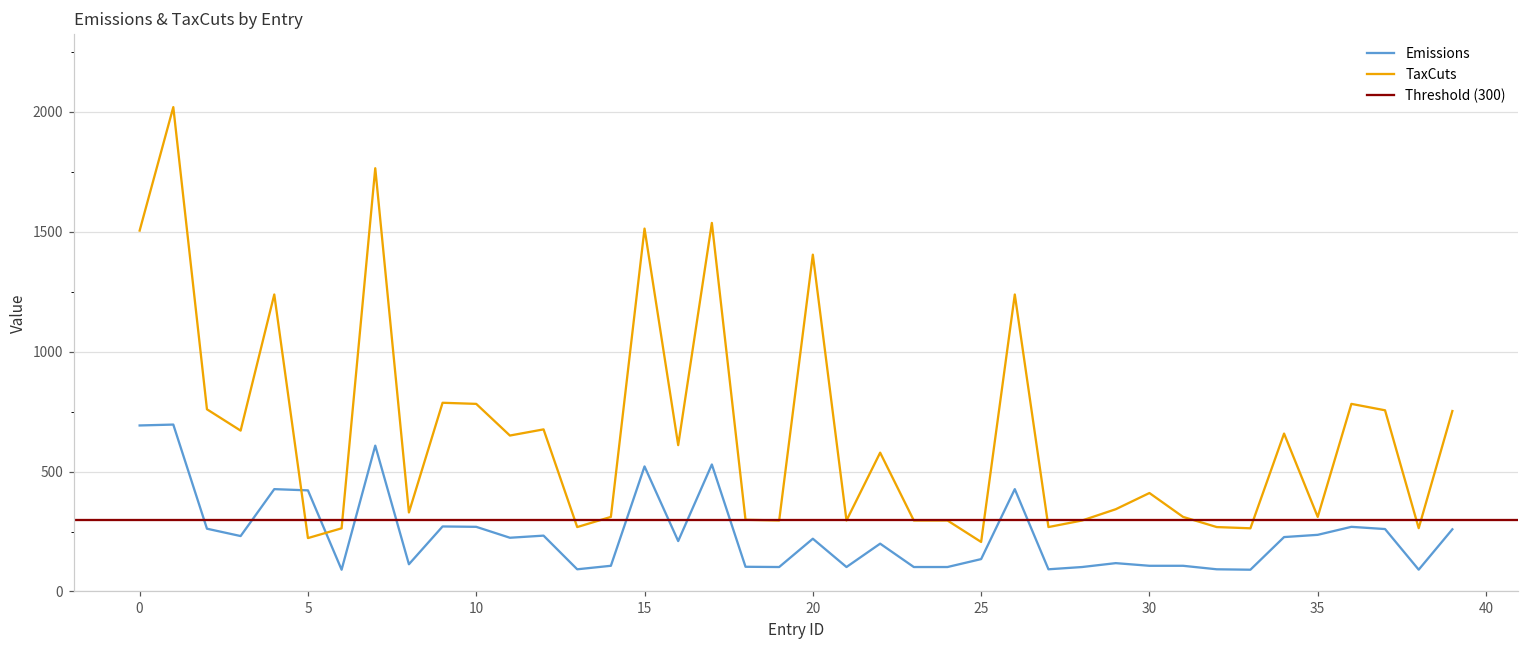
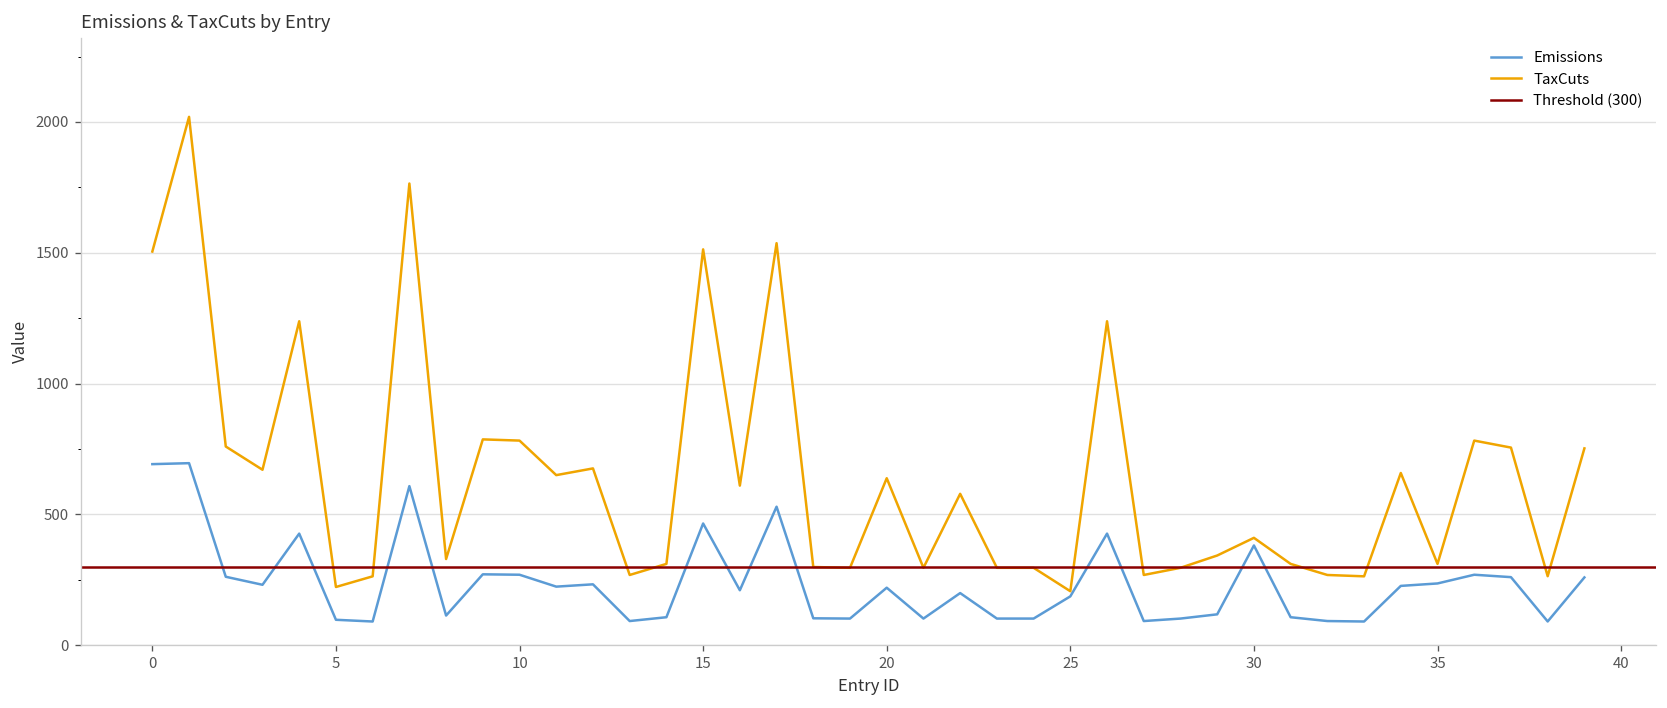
Emissions, 5: 420 -> 100
Emissions, 15: 520 -> 470
TaxCuts, 20: 1400 -> 640
Emissions, 25: 140 -> 190
Emissions, 30: 110 -> 380
